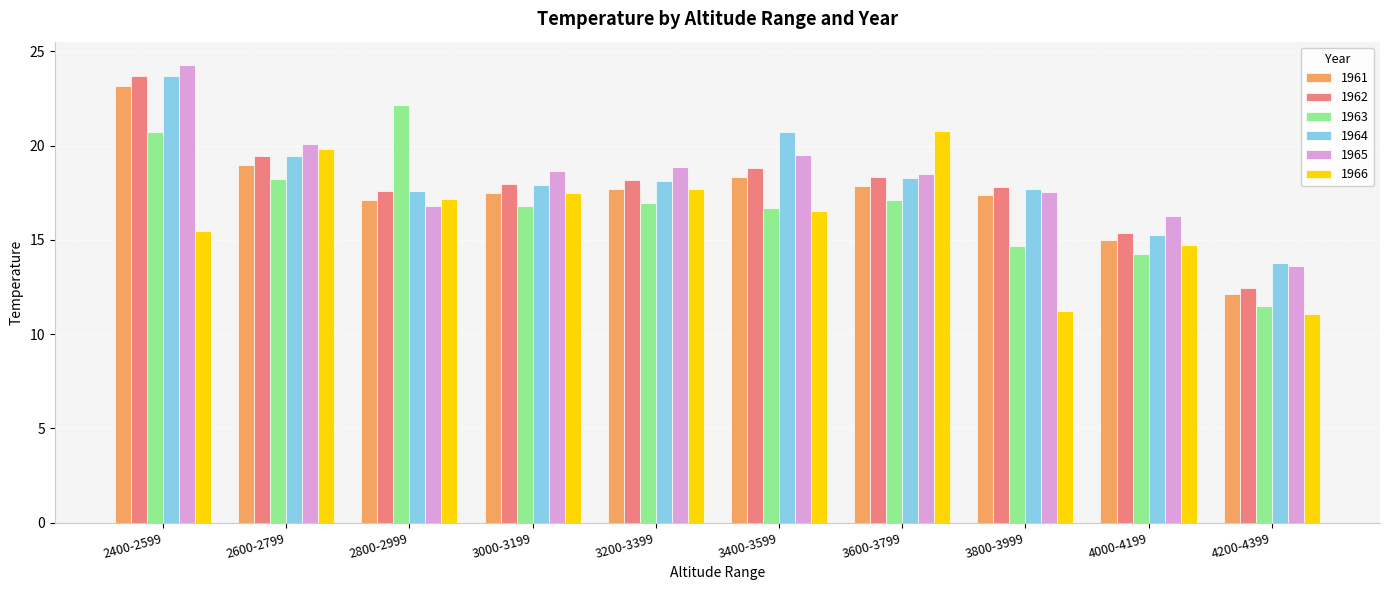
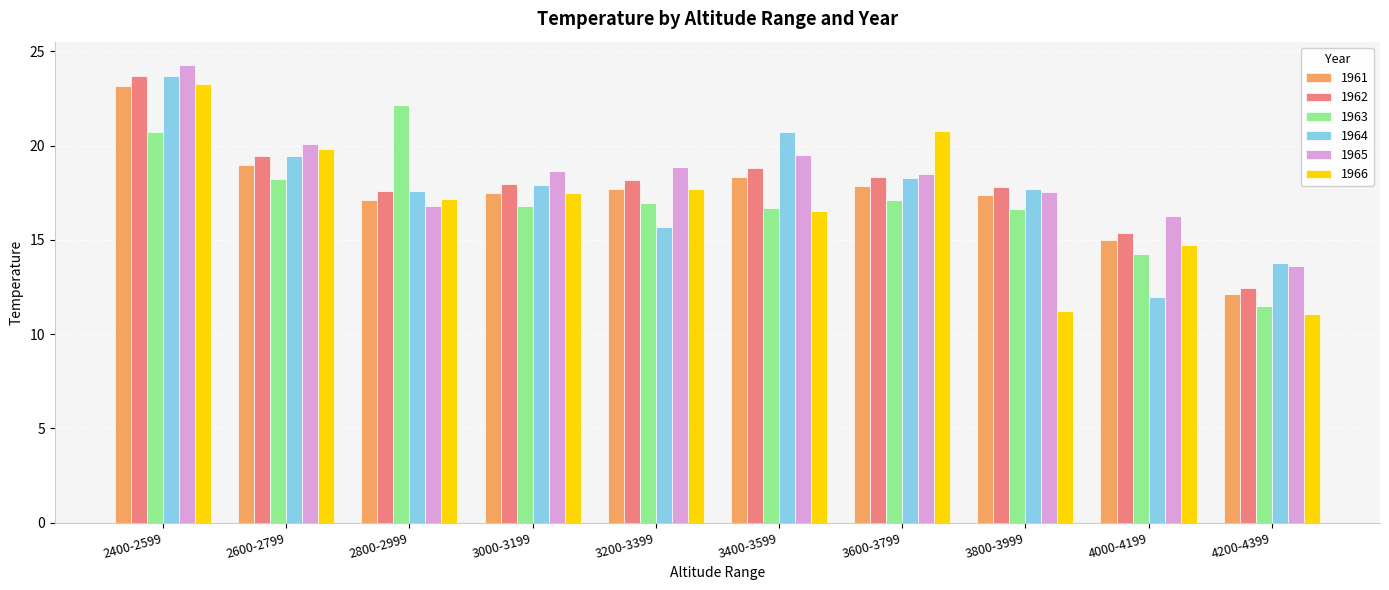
1966, 2400-2599: 15.5 -> 23.3
1964, 3200-3399: 18.1 -> 15.7
1963, 3800-3999: 14.7 -> 16.6
1964, 4000-4199: 15.2 -> 12.0
